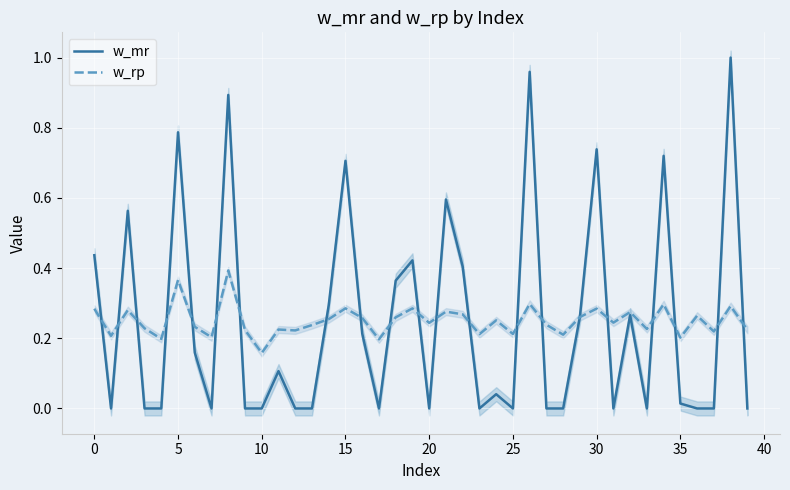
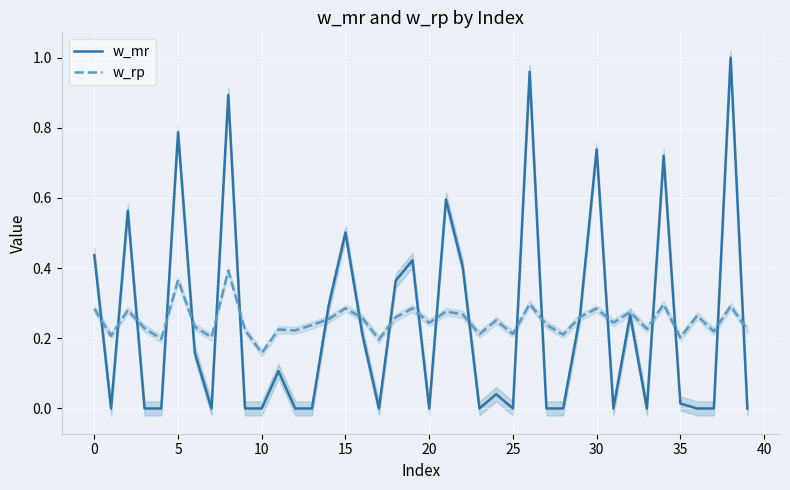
w_mr, 15: 0.71 -> 0.50
